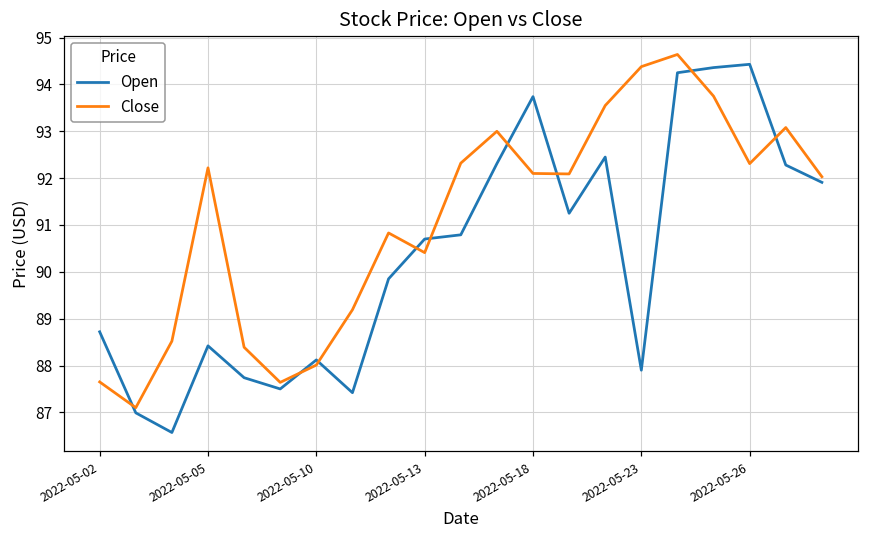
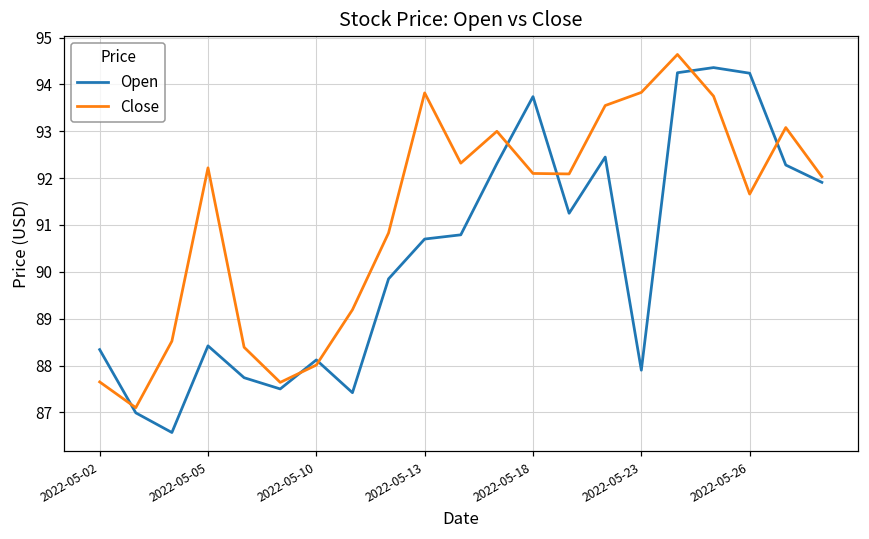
Open, 2022-05-02: 88.7 -> 88.3
Close, 2022-05-13: 90.4 -> 93.8
Close, 2022-05-23: 94.4 -> 93.8
Open, 2022-05-26: 94.4 -> 94.2
Close, 2022-05-26: 92.3 -> 91.7
